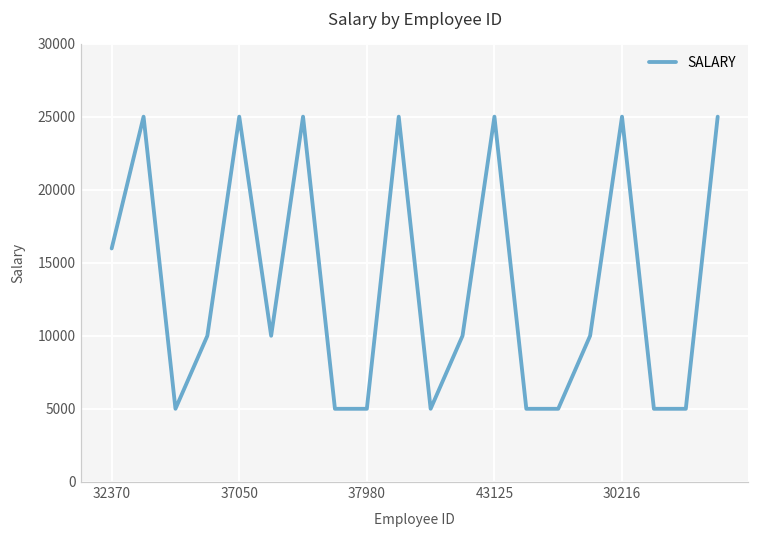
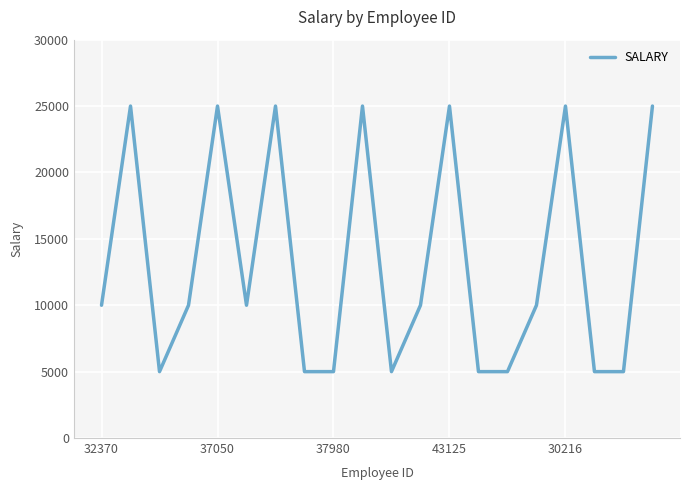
32370: 16000 -> 10000
